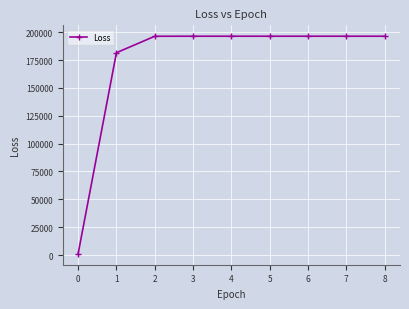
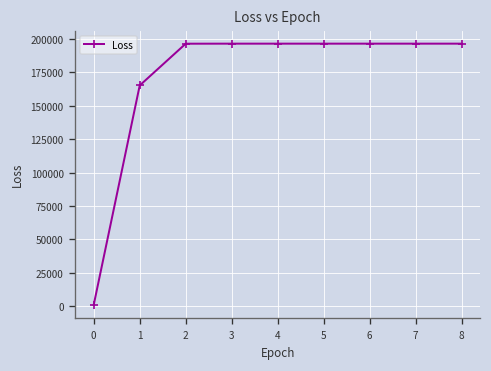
1: 182000 -> 165000
